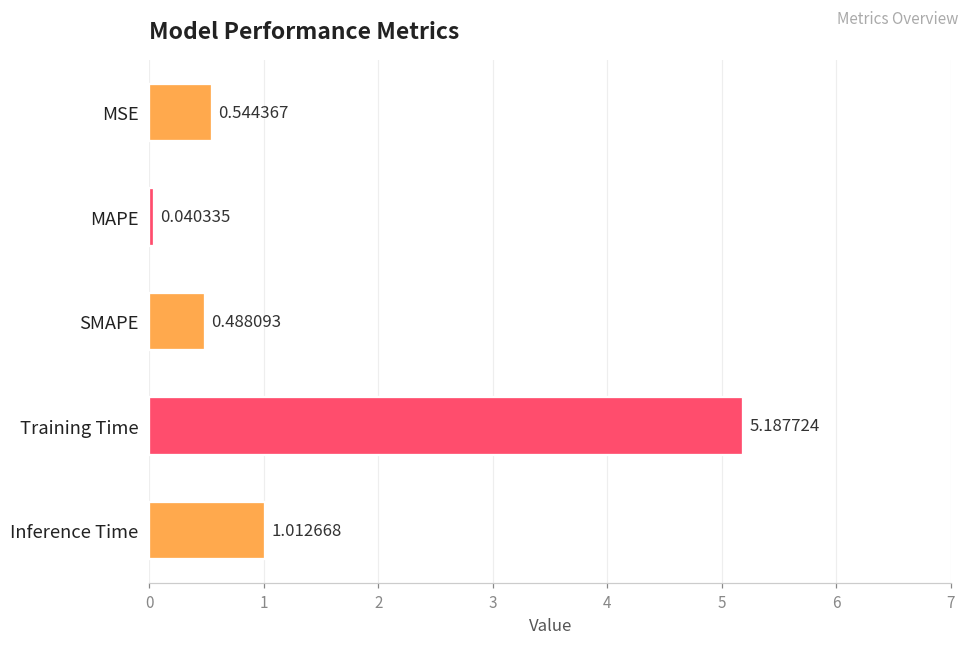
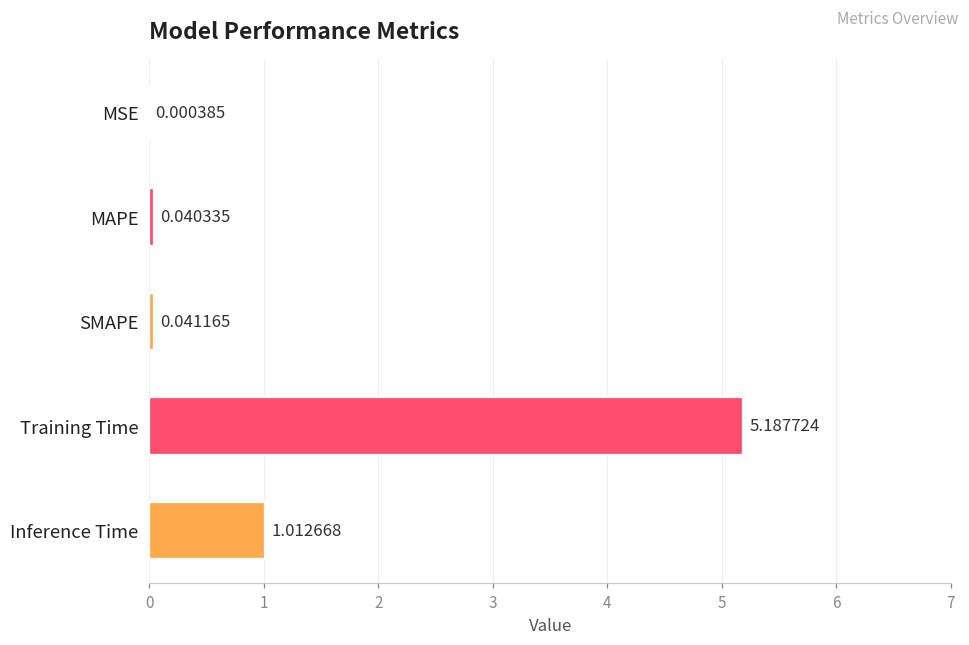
MSE: 0.544367 -> 0.000385
SMAPE: 0.488093 -> 0.041165
